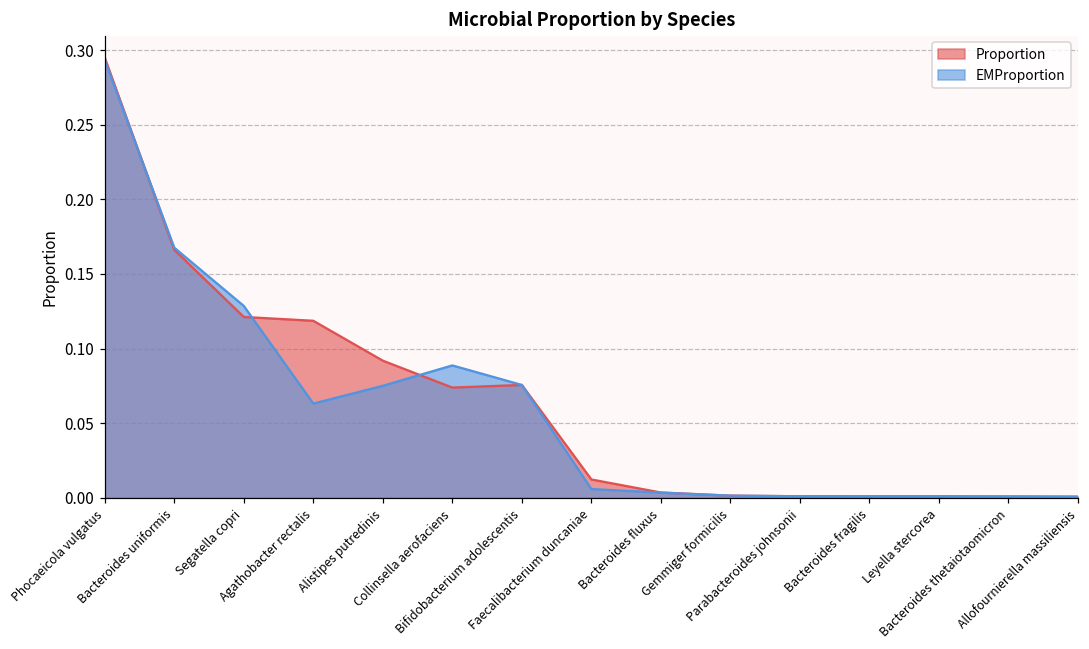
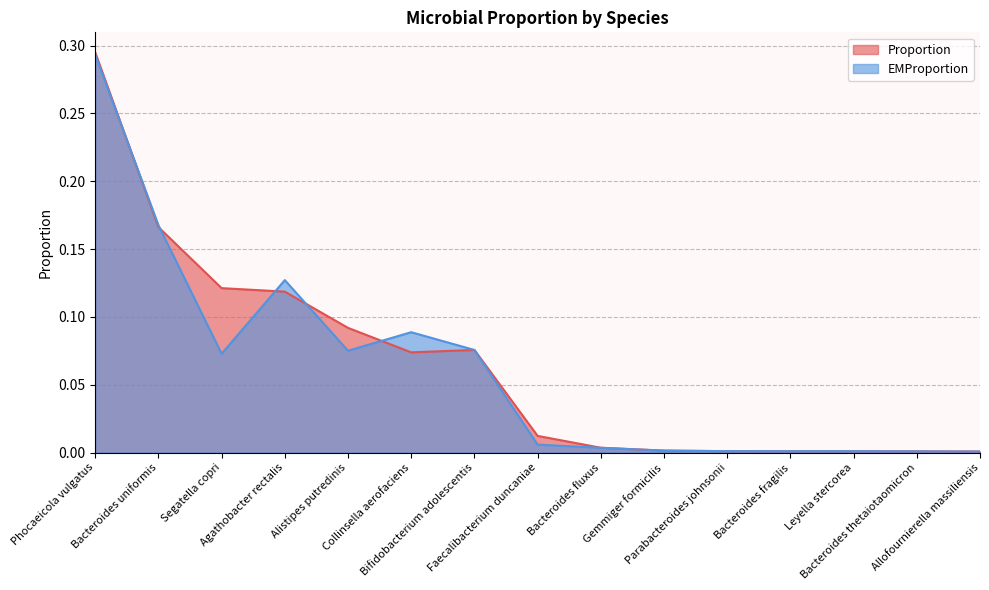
EMProportion, Segatella copri: 0.129 -> 0.073
EMProportion, Agathobacter rectalis: 0.063 -> 0.127
